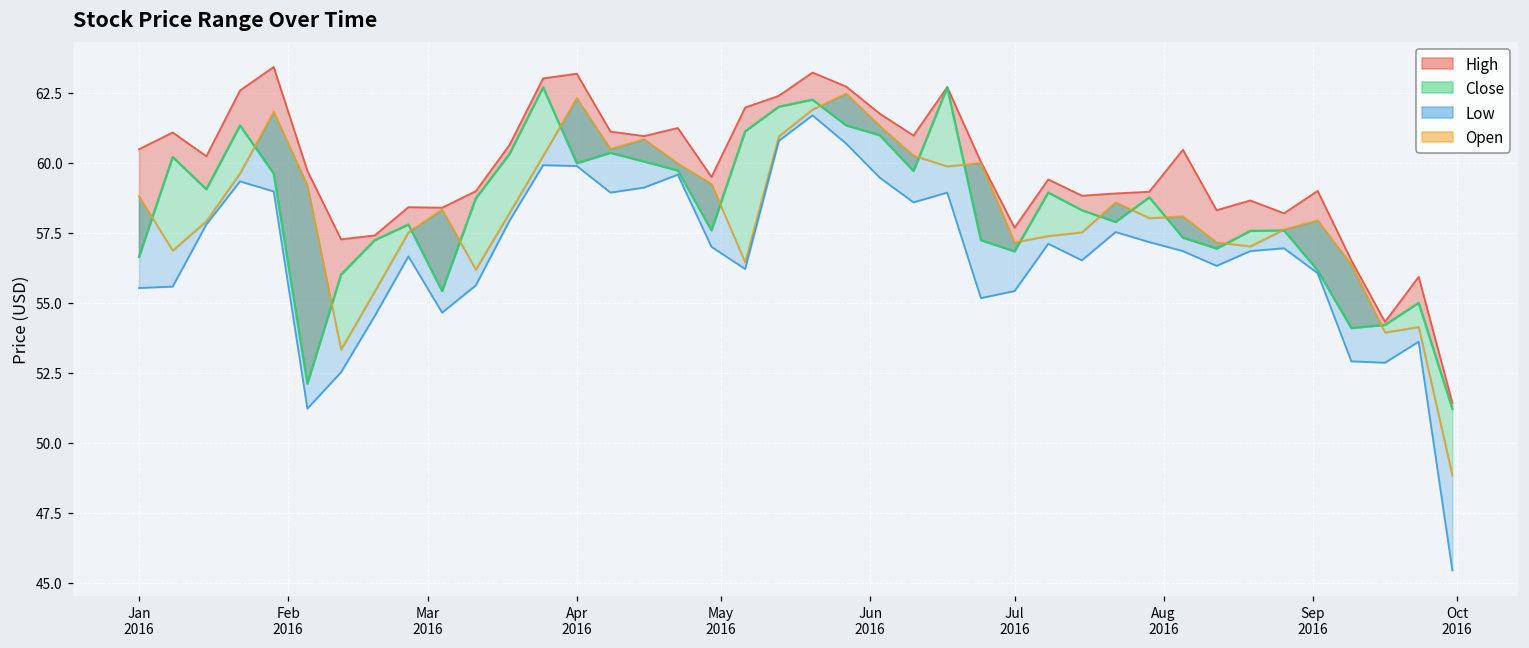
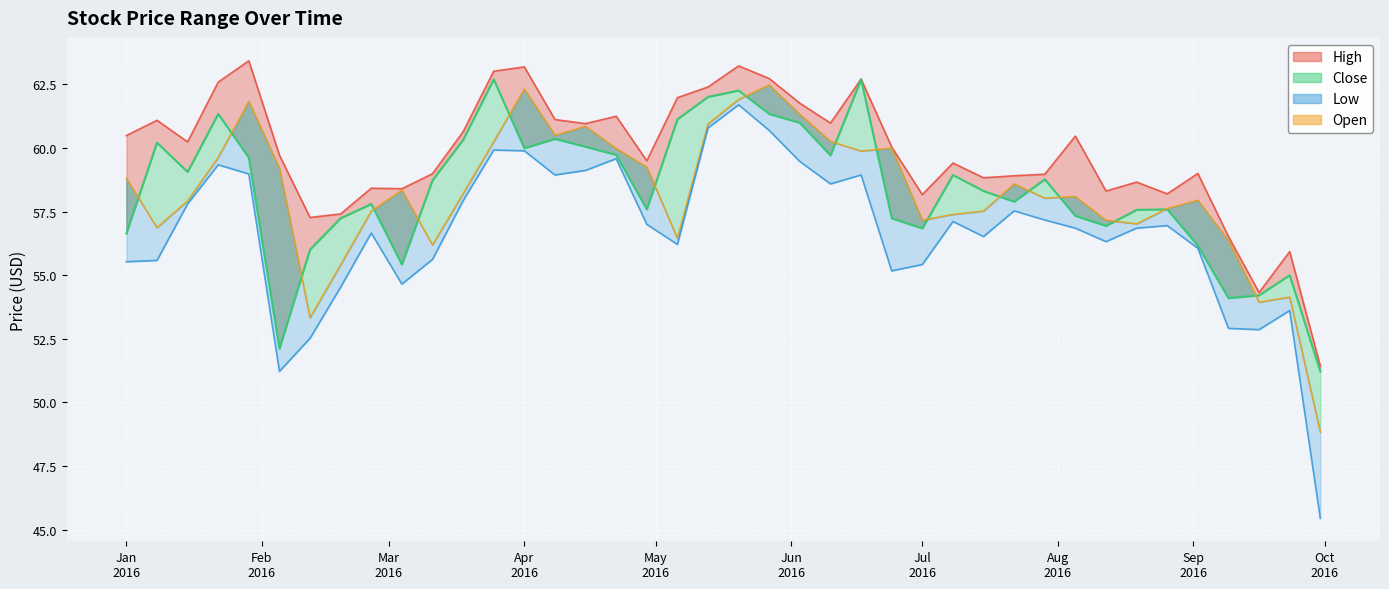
High, Jul 2016: 57.7 -> 58.2
